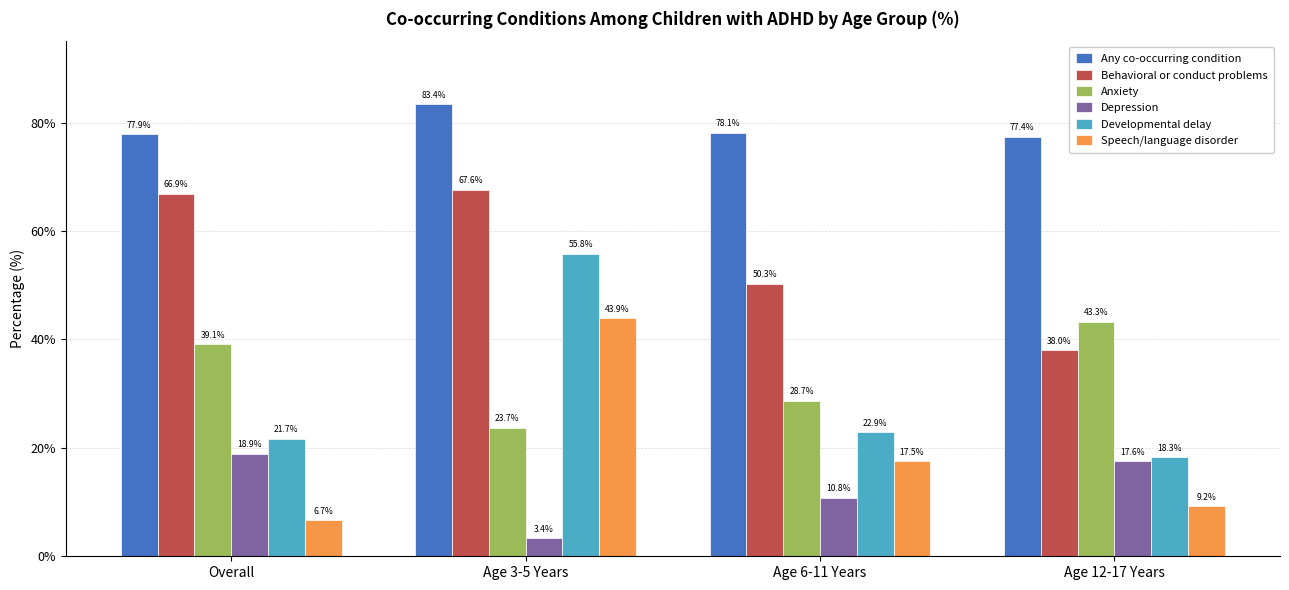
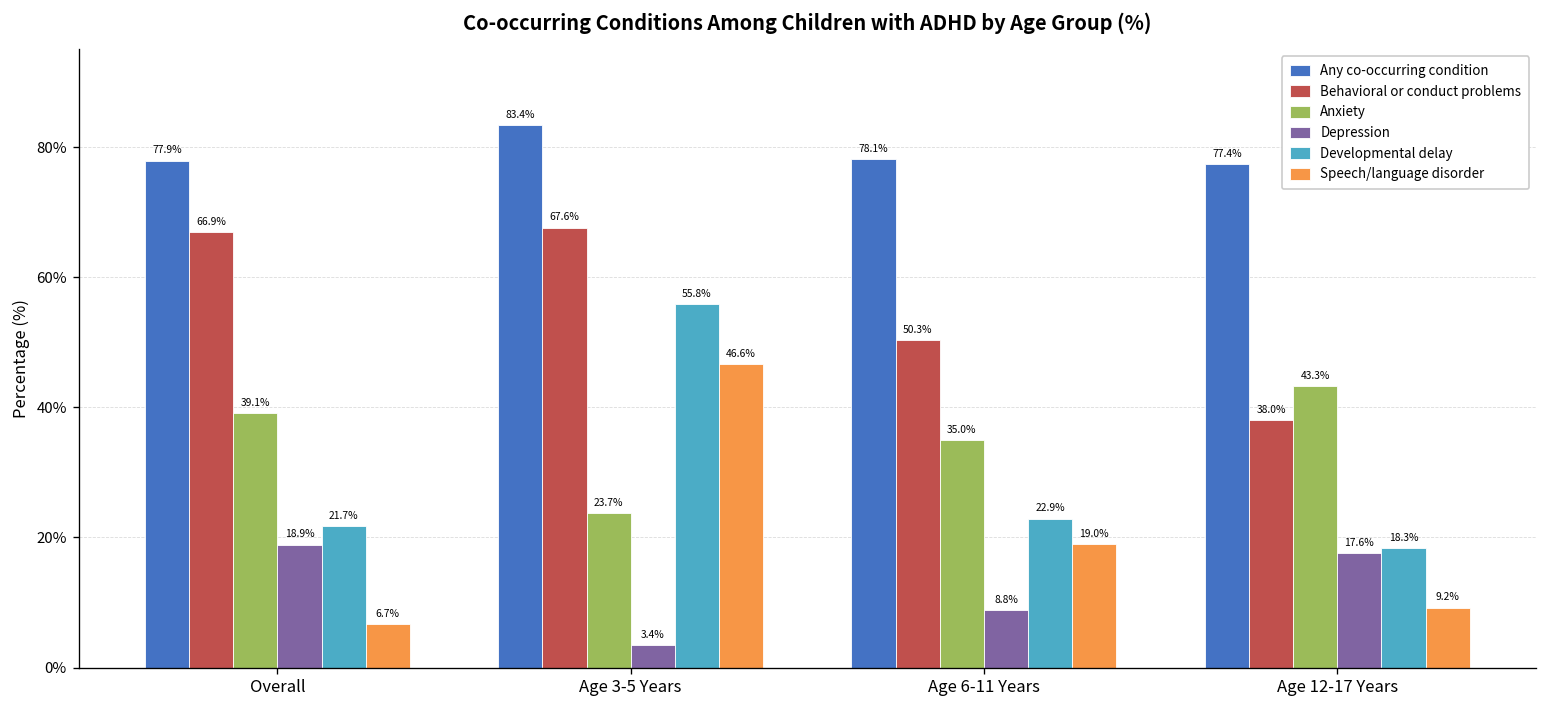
Speech/language disorder, Age 3-5 Years: 43.9% -> 46.6%
Anxiety, Age 6-11 Years: 28.7% -> 35.0%
Depression, Age 6-11 Years: 10.8% -> 8.8%
Speech/language disorder, Age 6-11 Years: 17.5% -> 19.0%
